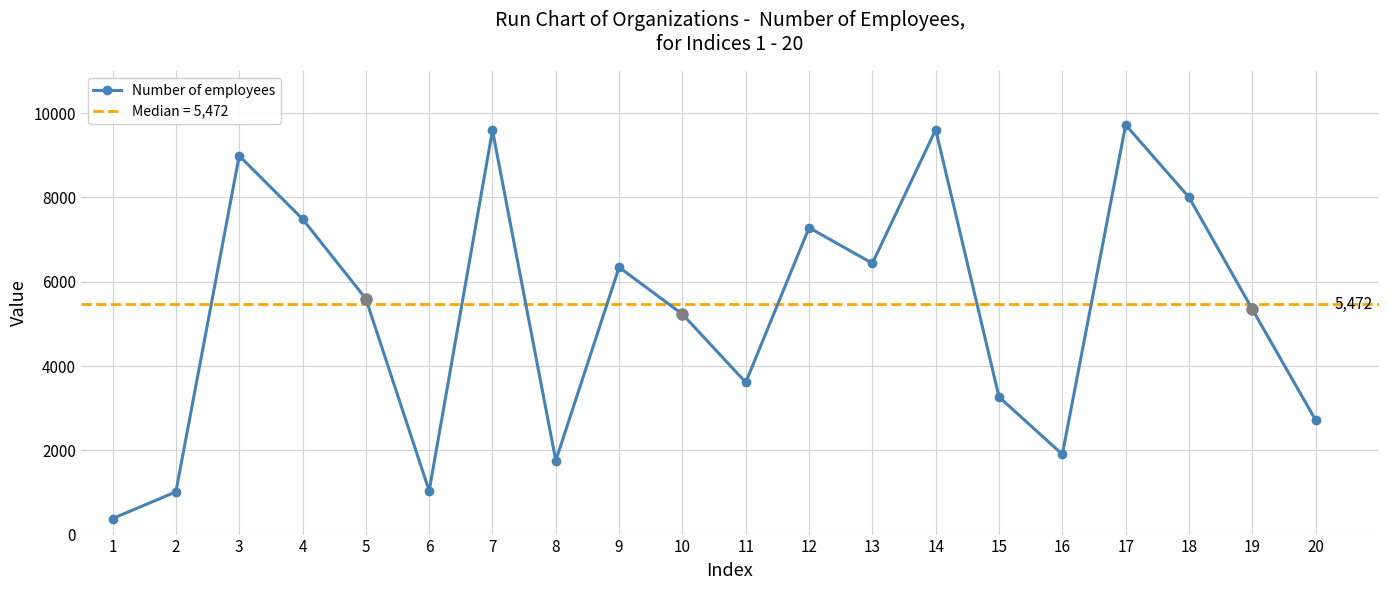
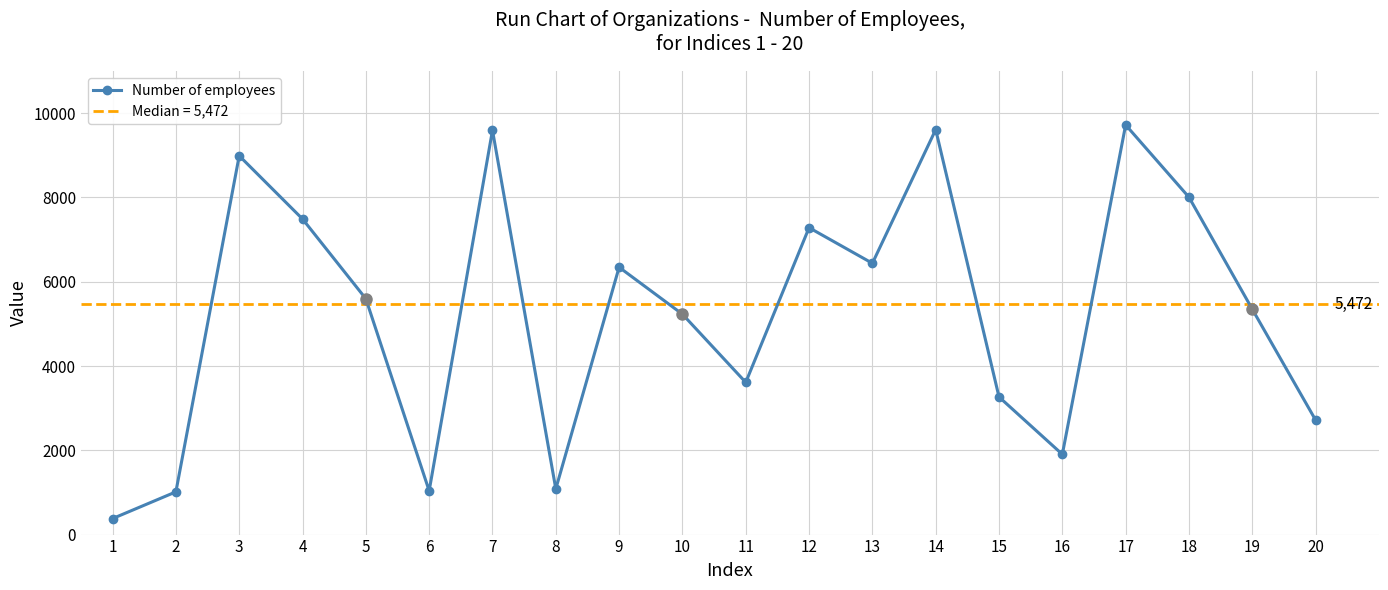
Number of employees, 8: 1800 -> 1100
